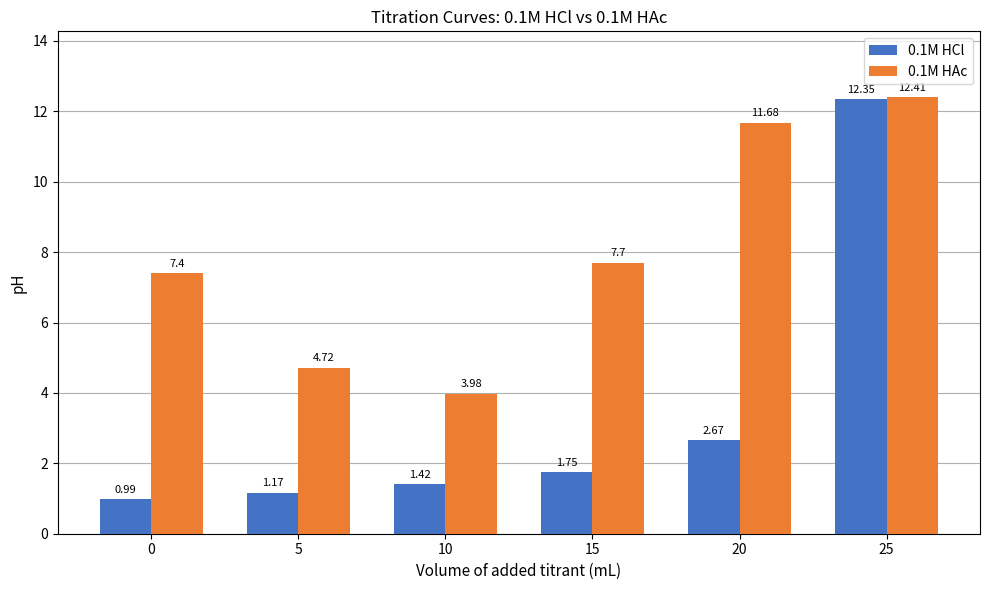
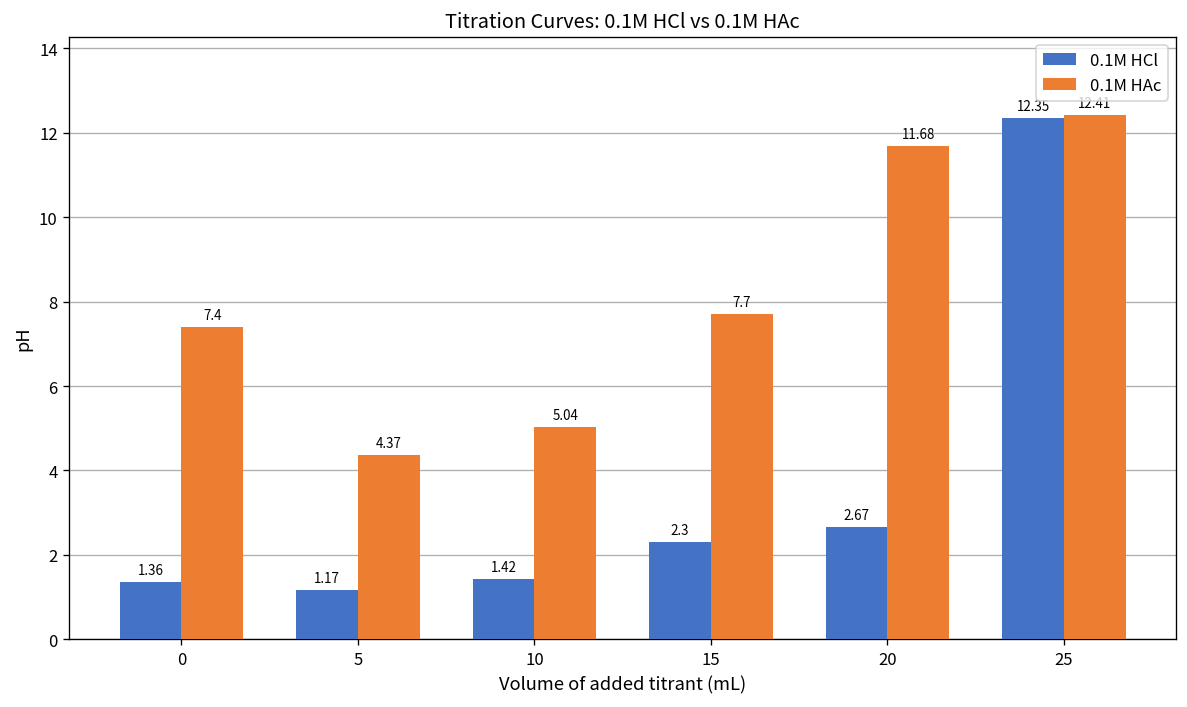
0.1M HCl, 0: 0.99 -> 1.36
0.1M HAc, 5: 4.72 -> 4.37
0.1M HAc, 10: 3.98 -> 5.04
0.1M HCl, 15: 1.75 -> 2.3
